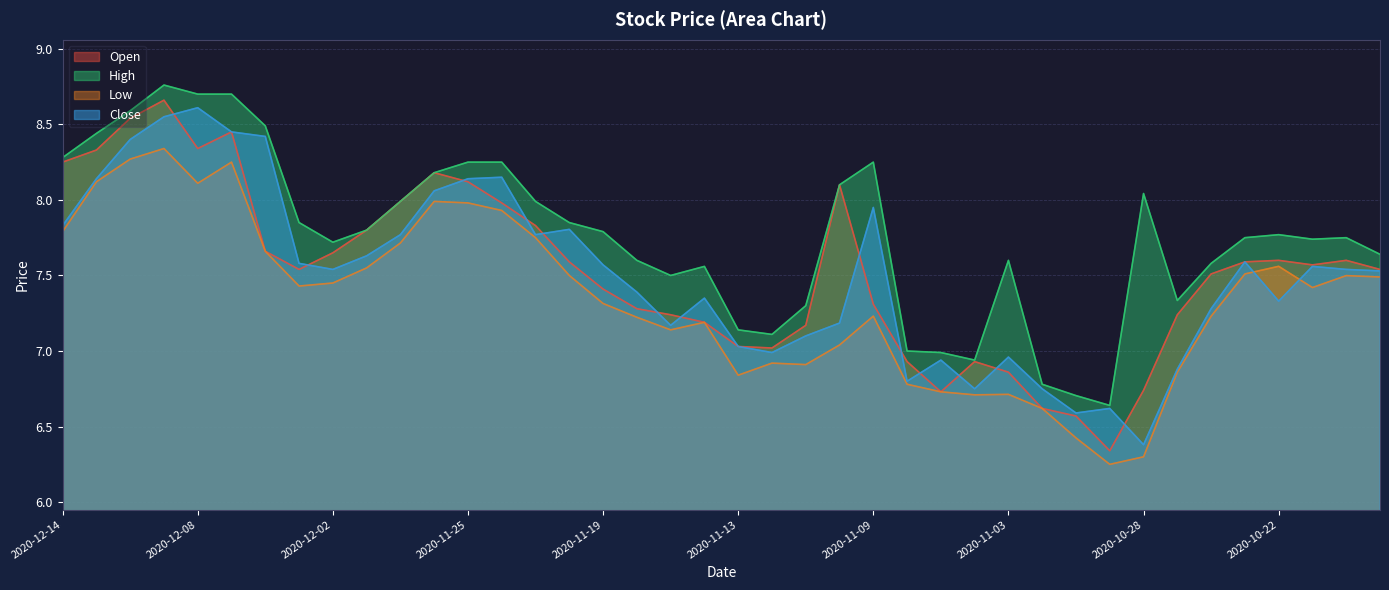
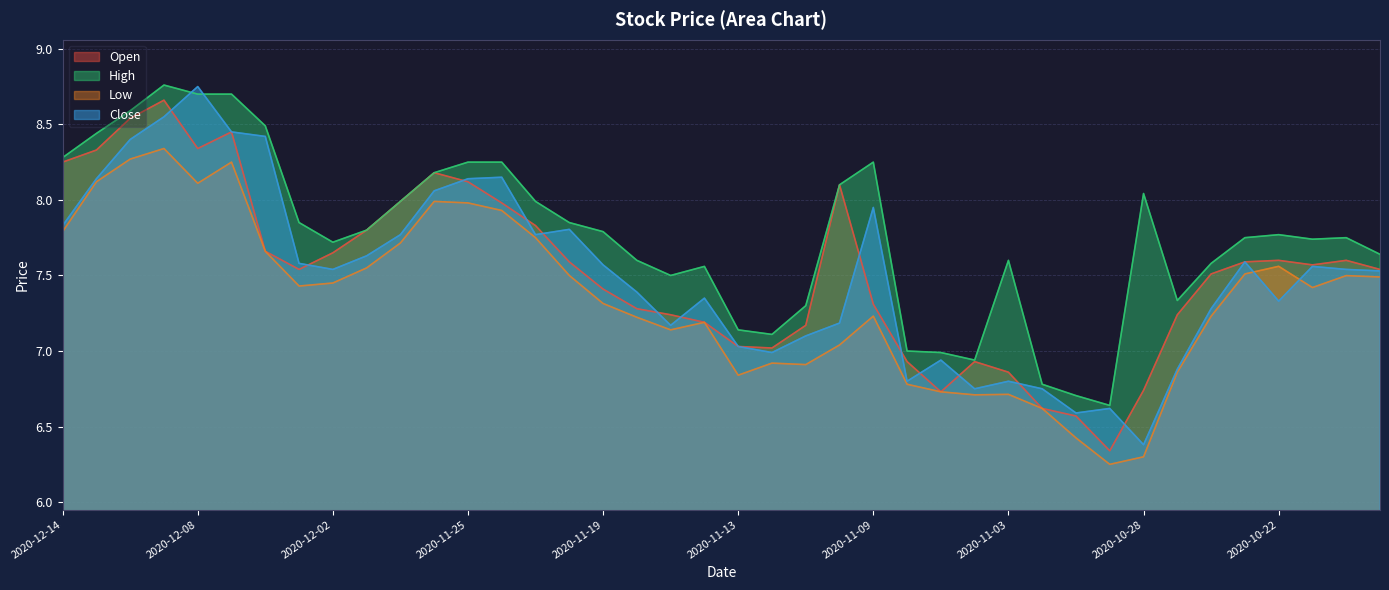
Close, 2020-12-08: 8.61 -> 8.75
Close, 2020-11-03: 6.96 -> 6.80
